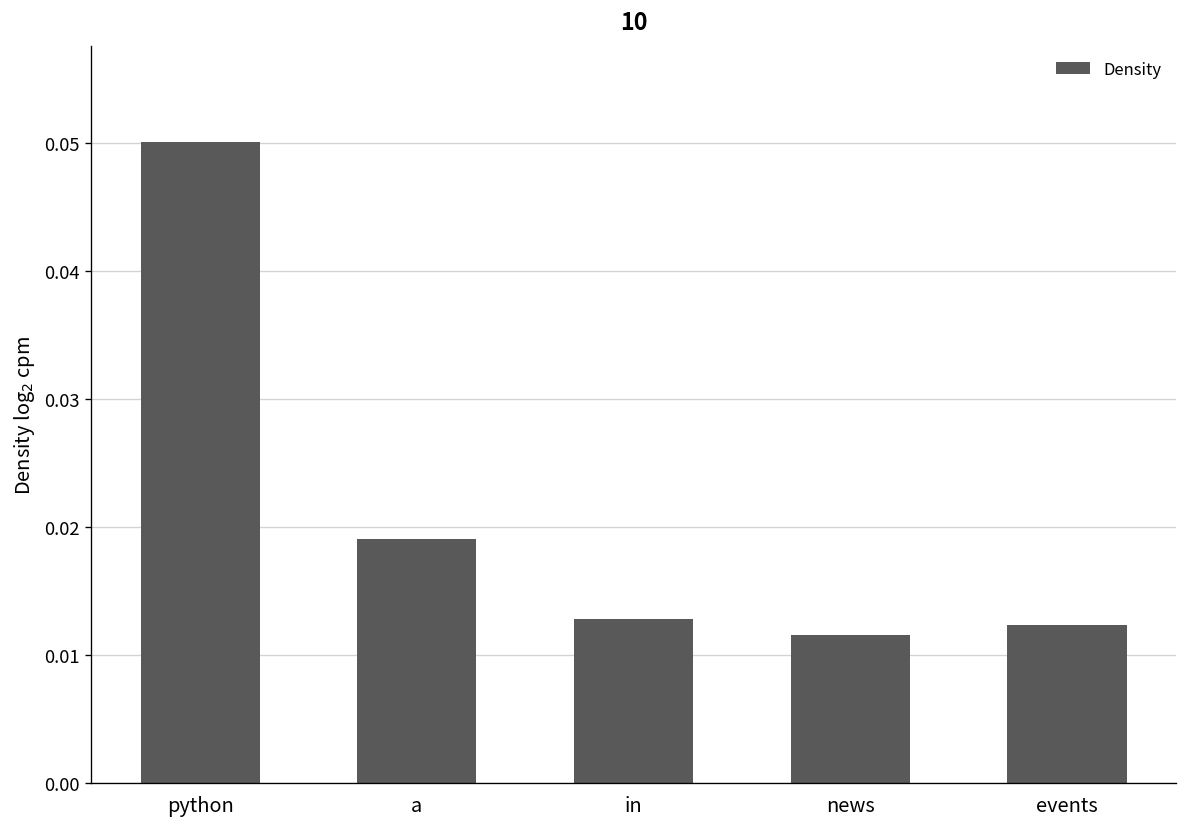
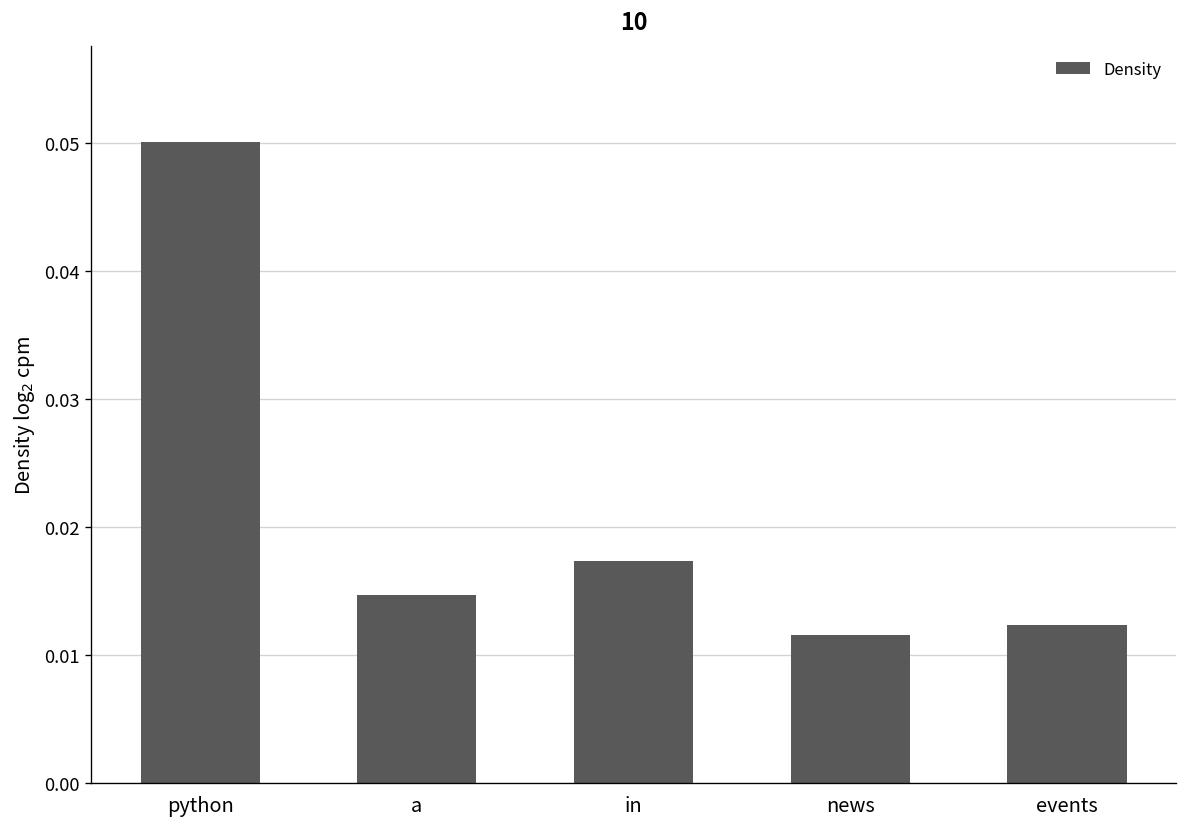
a: 0.0191 -> 0.0147
in: 0.0128 -> 0.0173
